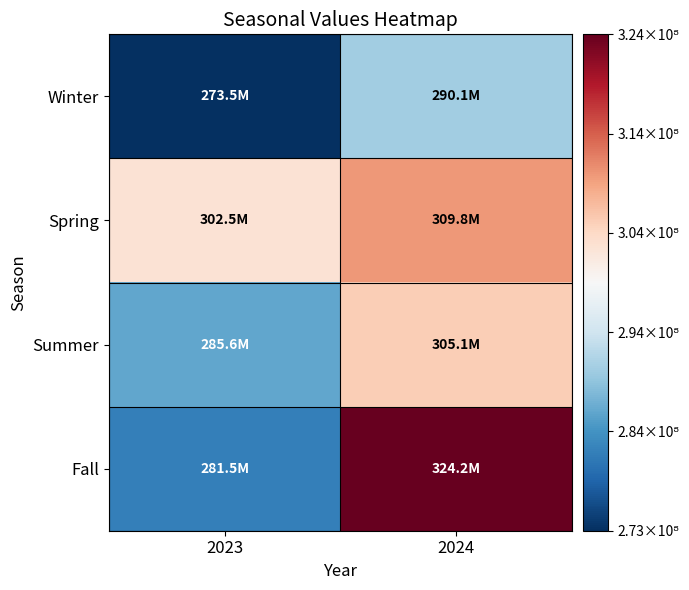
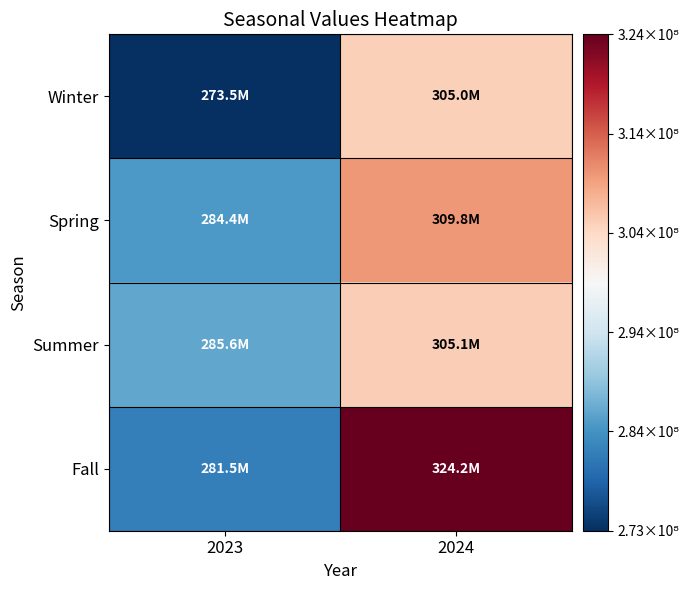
Winter, 2024: 290.1M -> 305.0M
Spring, 2023: 302.5M -> 284.4M
